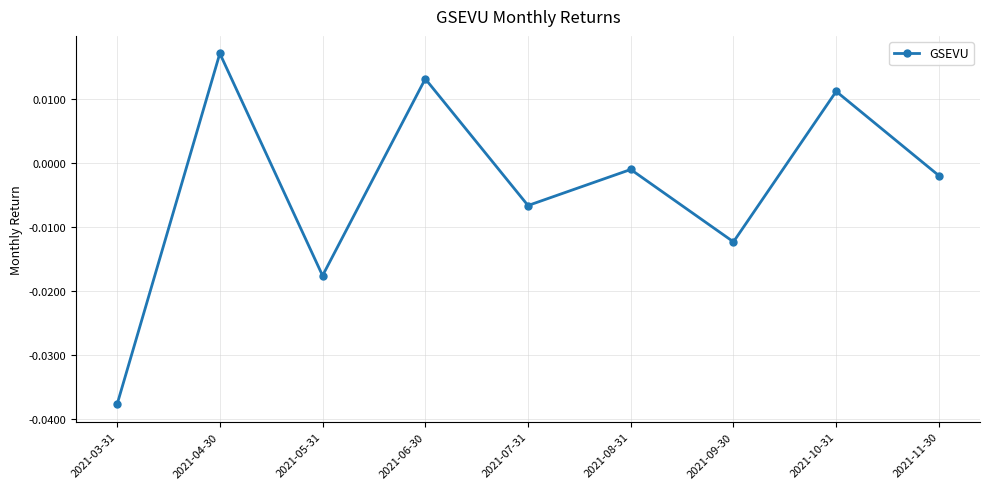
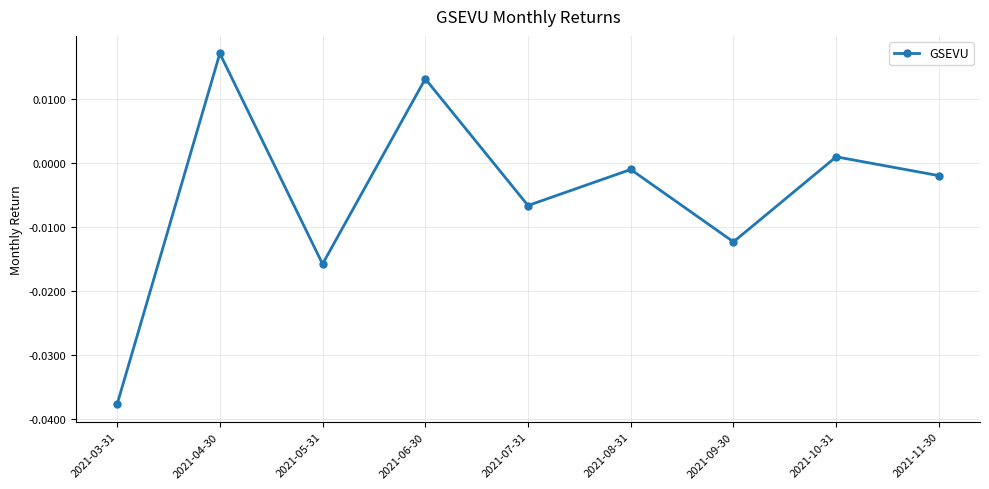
2021-05-31: -0.018 -> -0.016
2021-10-31: 0.011 -> 0.001
